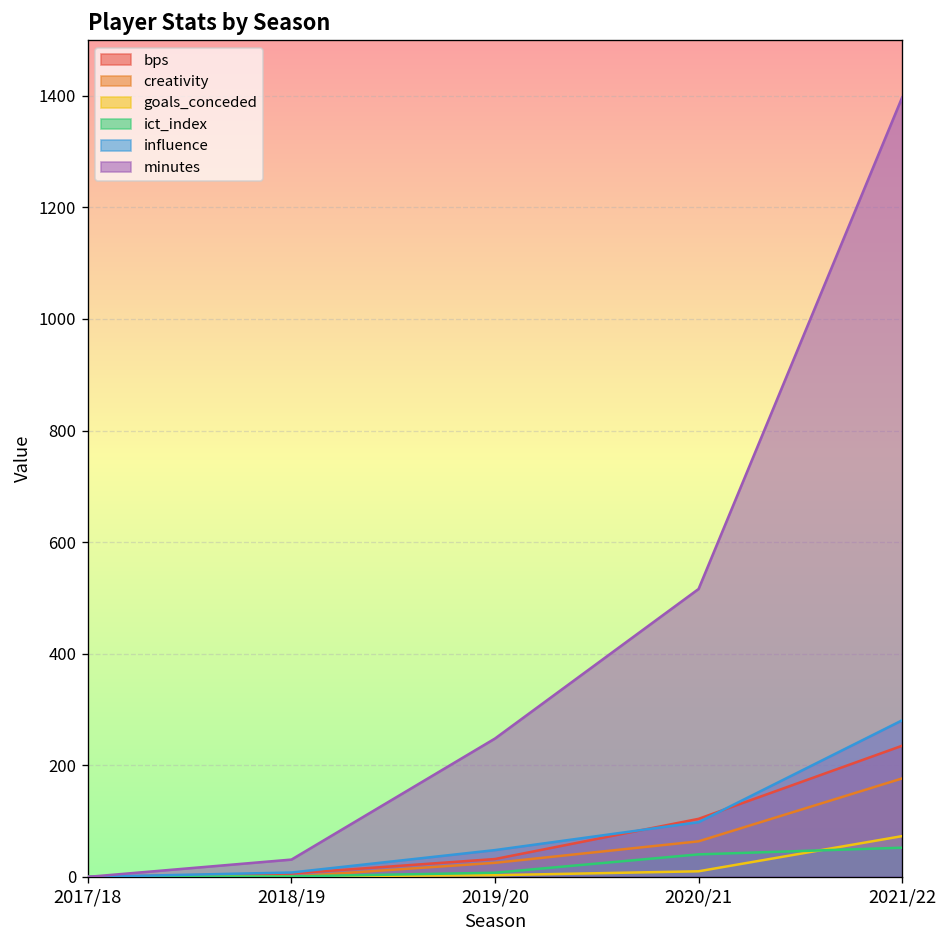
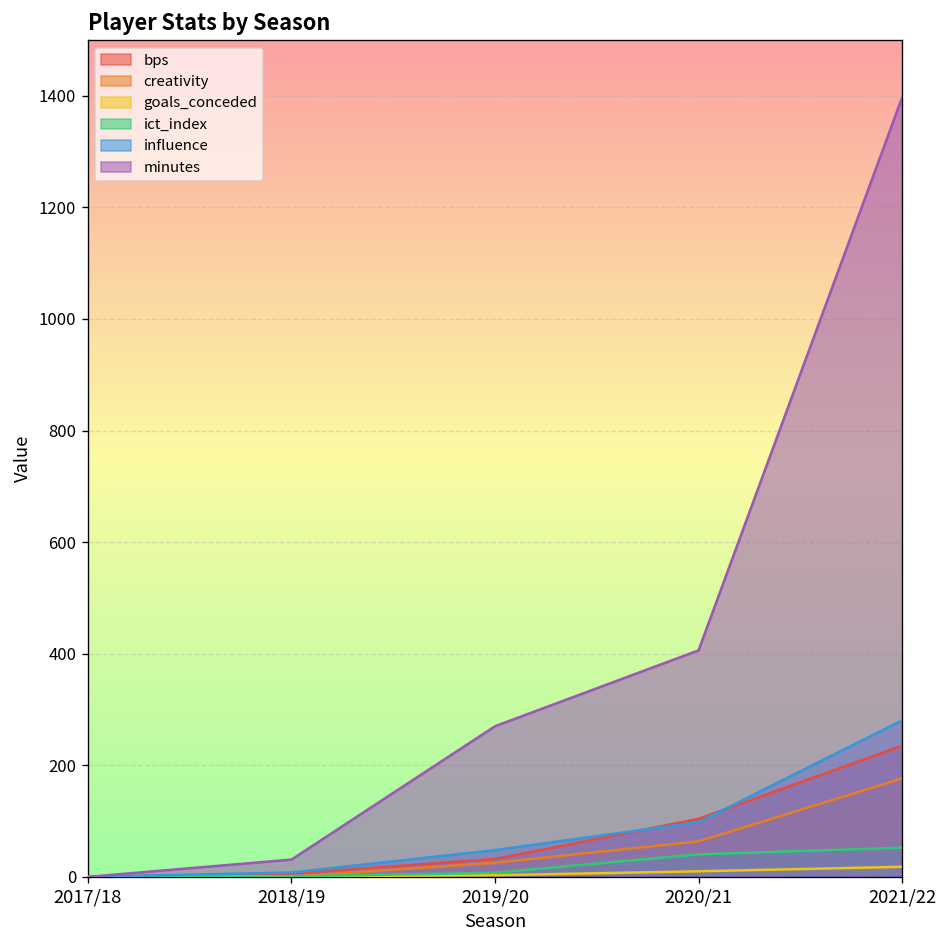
minutes, 2019/20: 250 -> 270
minutes, 2020/21: 520 -> 410
goals_conceded, 2021/22: 70 -> 20
